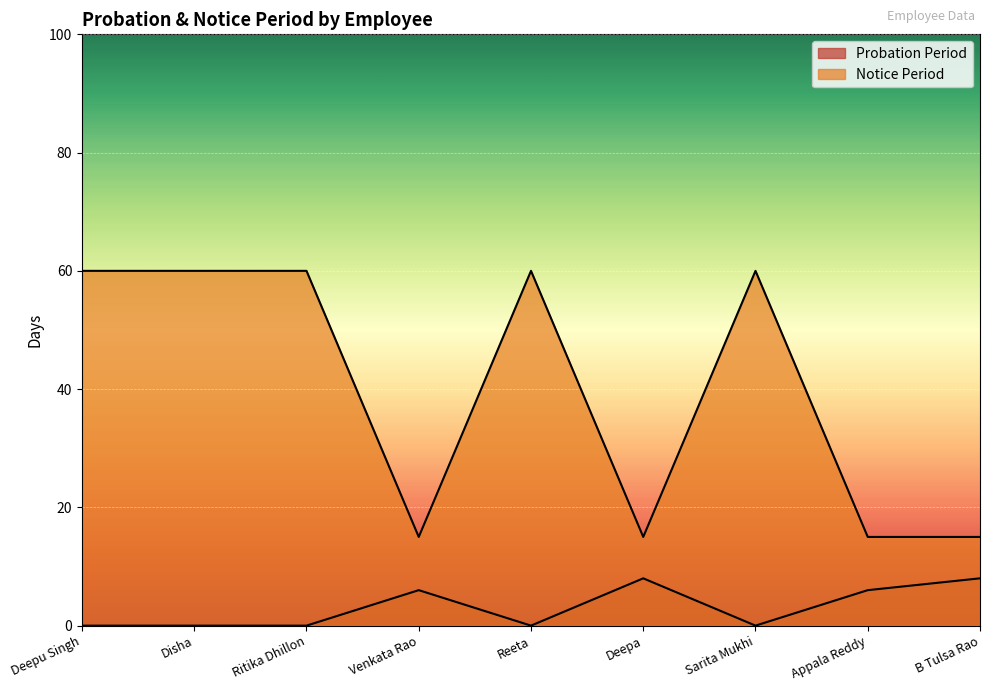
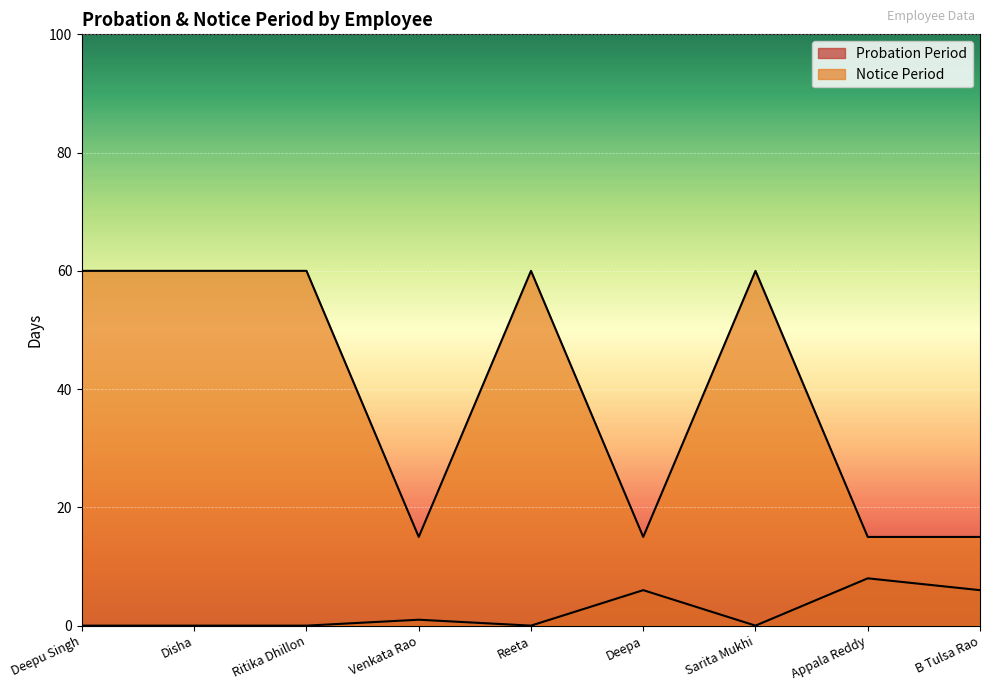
Probation Period, Venkata Rao: 6 -> 1
Probation Period, Deepa: 8 -> 6
Probation Period, Appala Reddy: 6 -> 8
Probation Period, B Tulsa Rao: 8 -> 6
